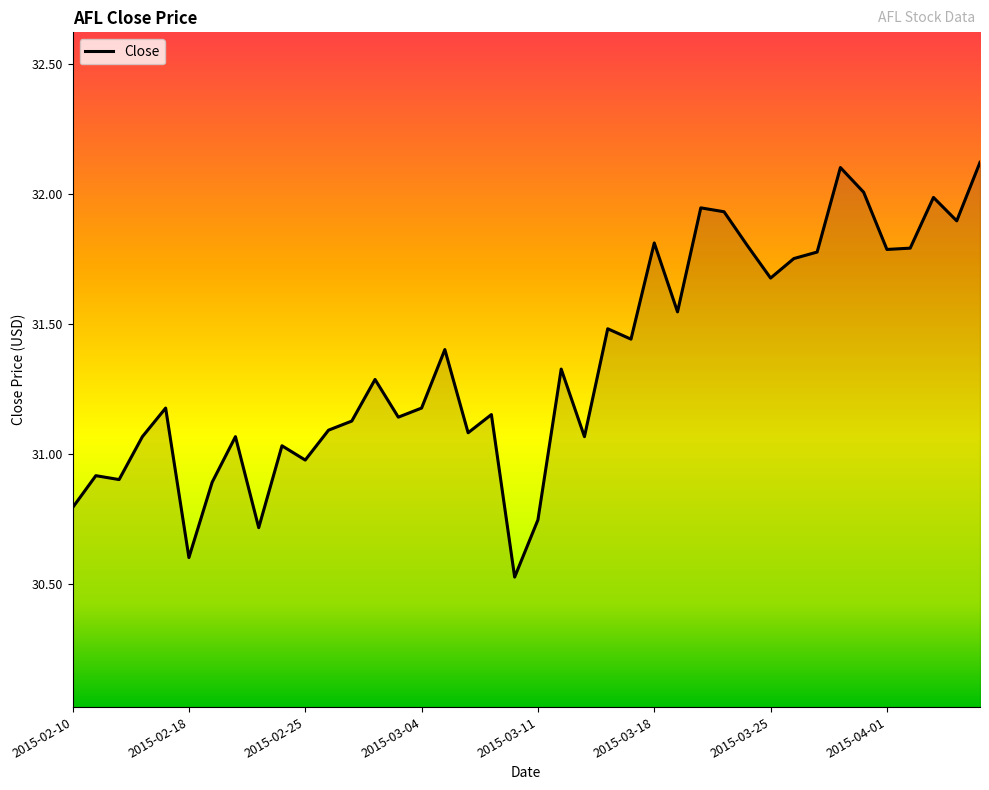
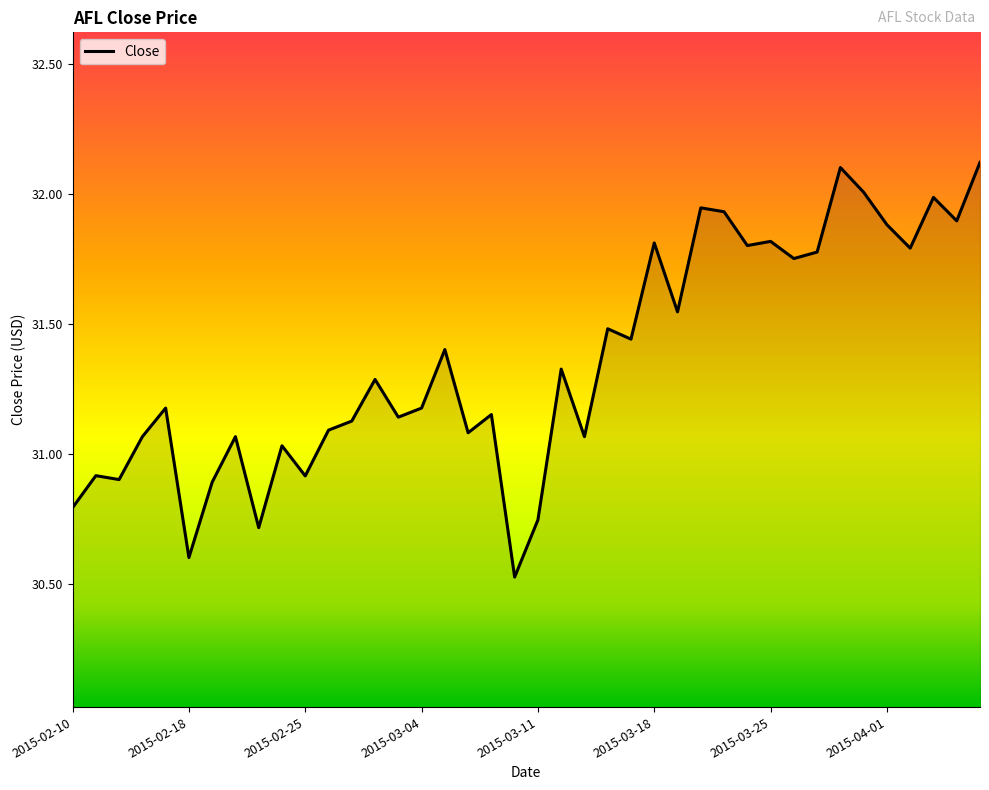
2015-02-25: 30.98 -> 30.91
2015-03-25: 31.68 -> 31.82
2015-04-01: 31.79 -> 31.88
